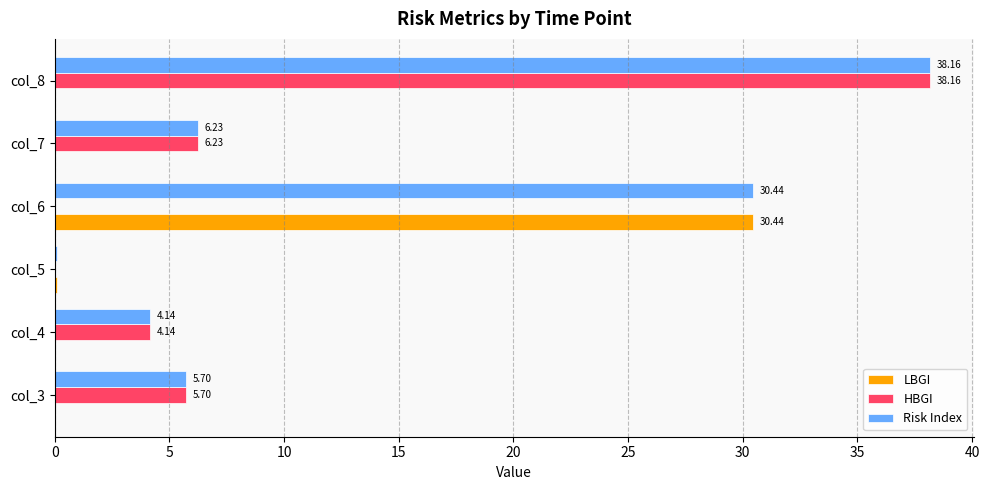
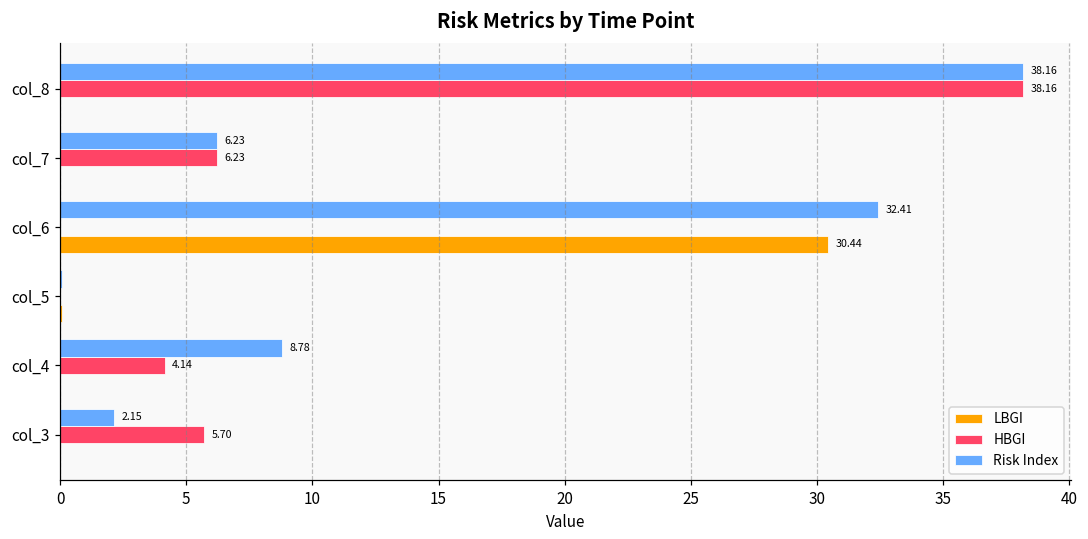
Risk Index, col_6: 30.44 -> 32.41
Risk Index, col_4: 4.14 -> 8.78
Risk Index, col_3: 5.70 -> 2.15
